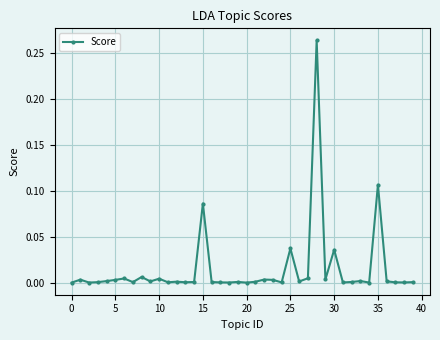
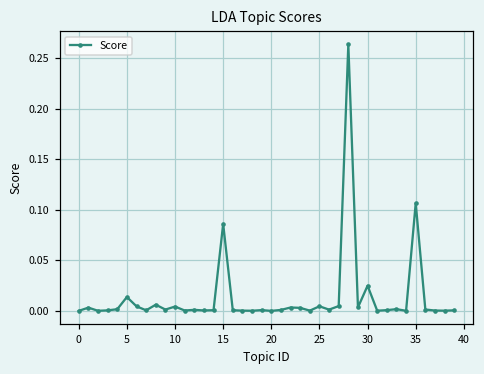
5: 0.00 -> 0.01
25: 0.04 -> 0.00
30: 0.04 -> 0.02
